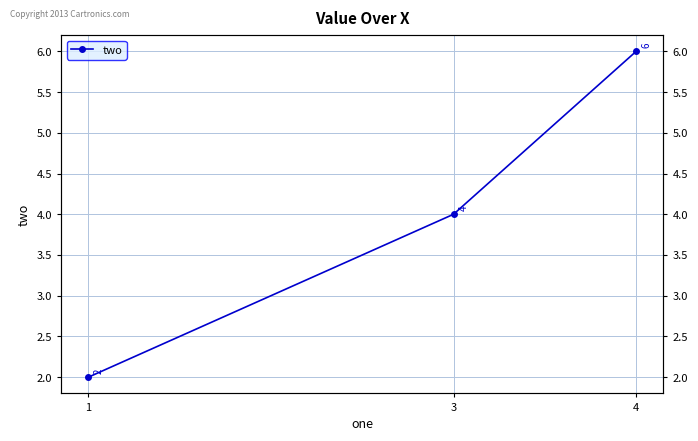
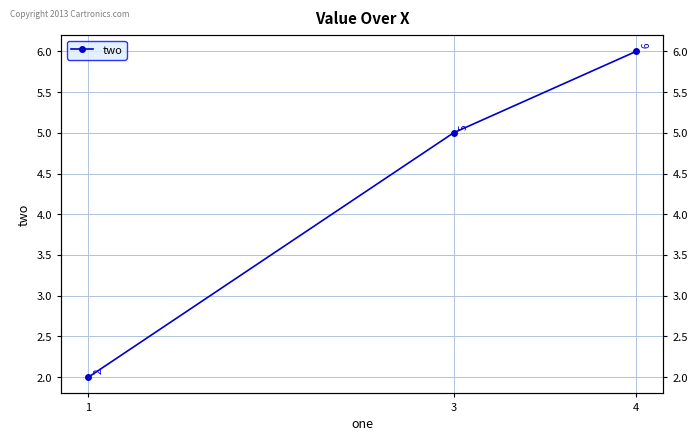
3: 4 -> 5
